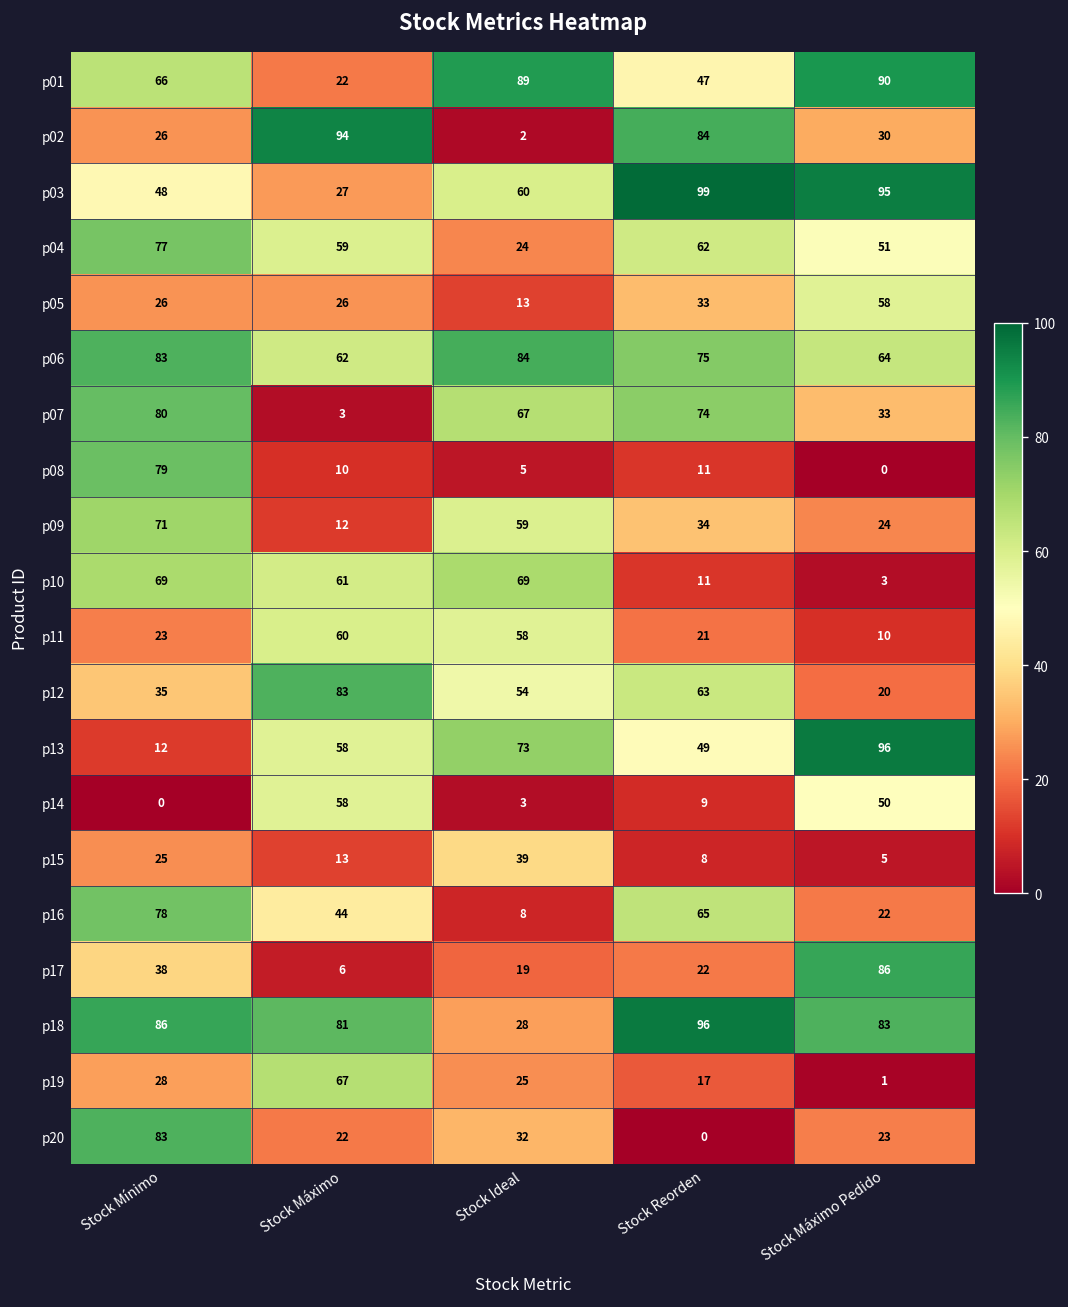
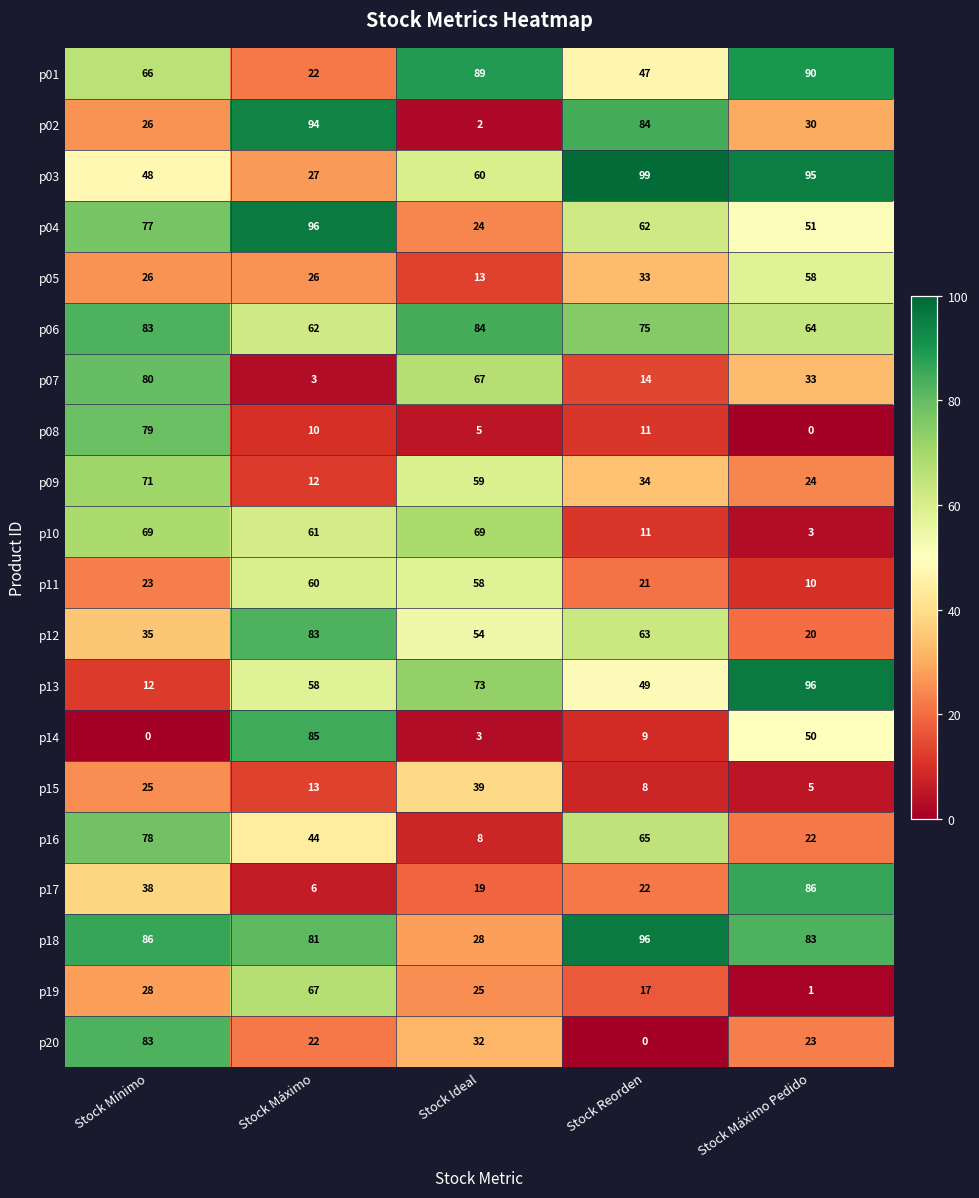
p04, Stock Máximo: 59 -> 96
p07, Stock Reorden: 74 -> 14
p14, Stock Máximo: 58 -> 85
